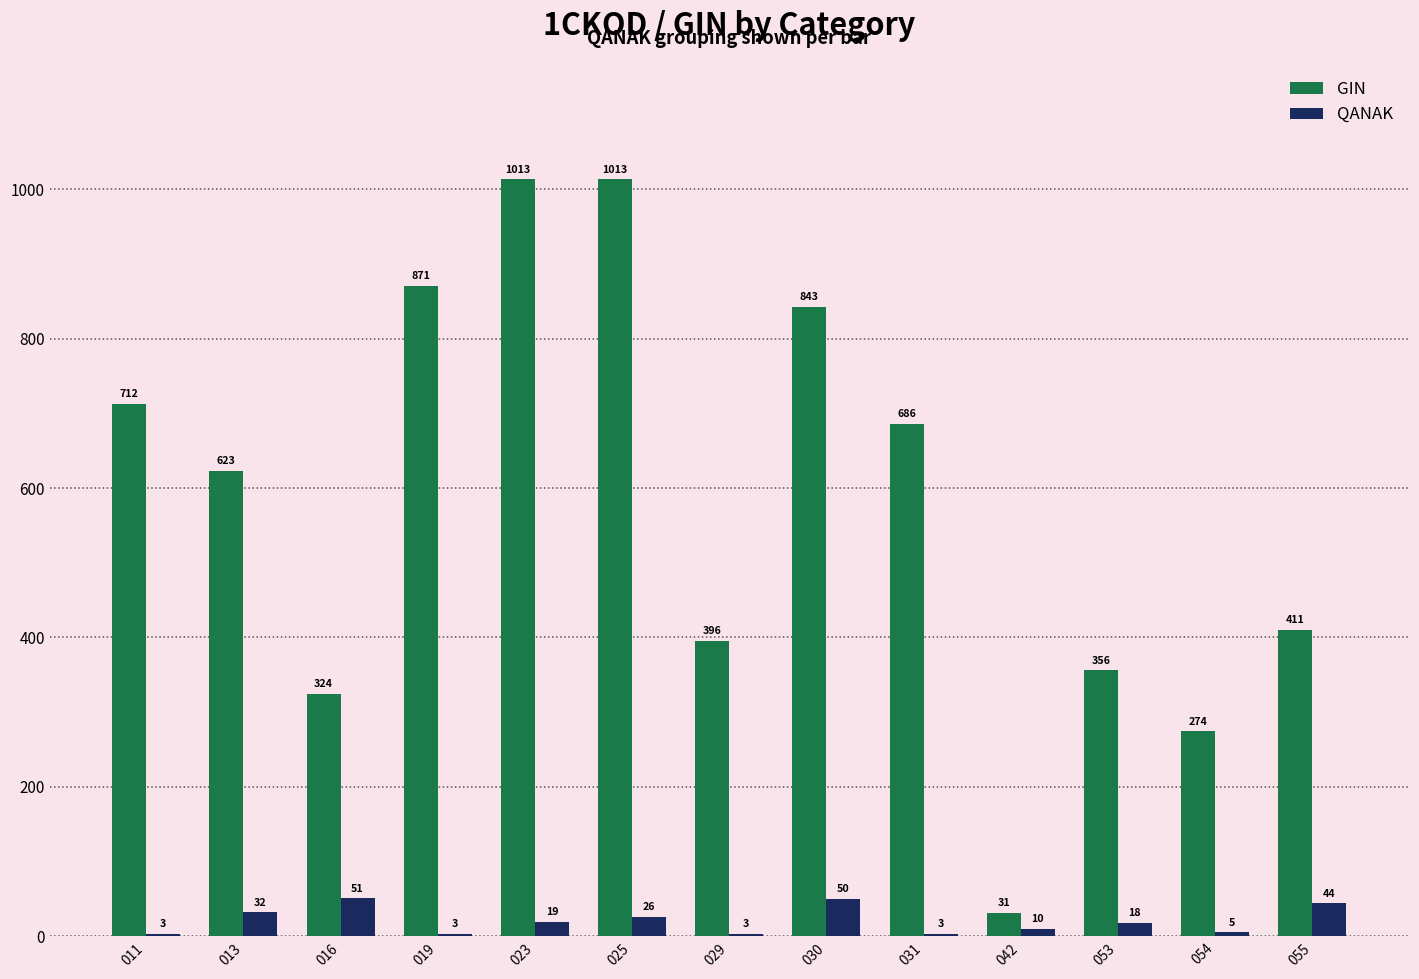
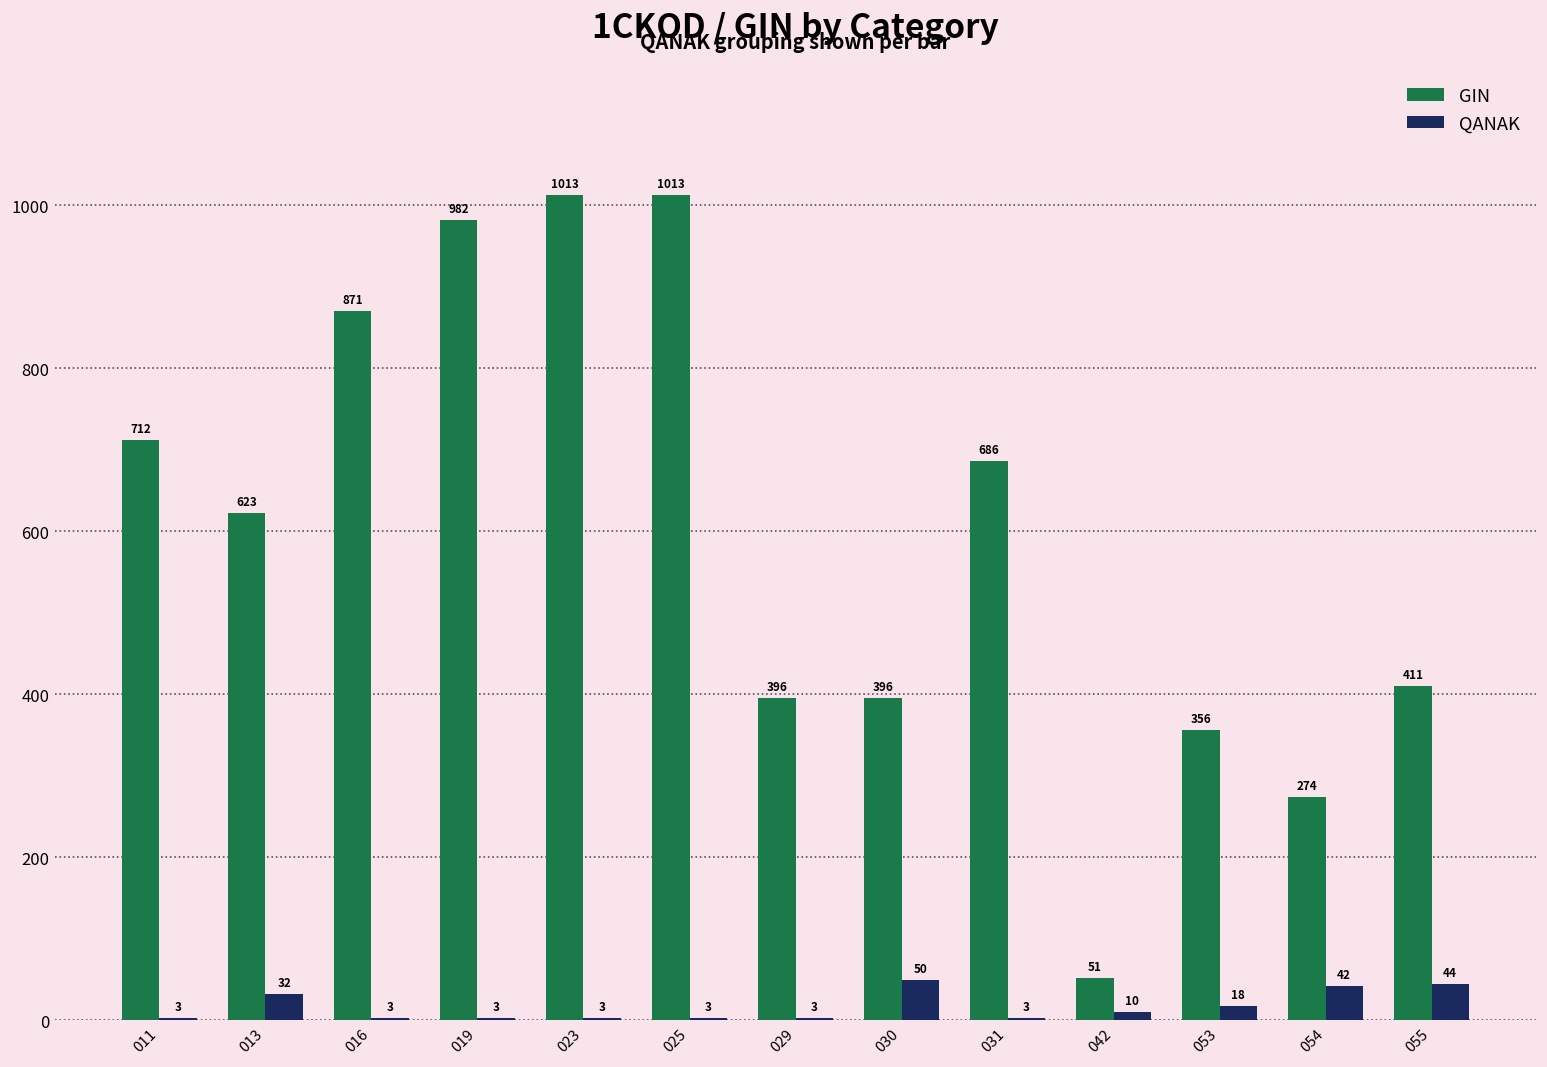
GIN, 016: 324 -> 871
QANAK, 016: 51 -> 3
GIN, 019: 871 -> 982
QANAK, 023: 19 -> 3
QANAK, 025: 26 -> 3
GIN, 030: 843 -> 396
GIN, 042: 31 -> 51
QANAK, 054: 5 -> 42
